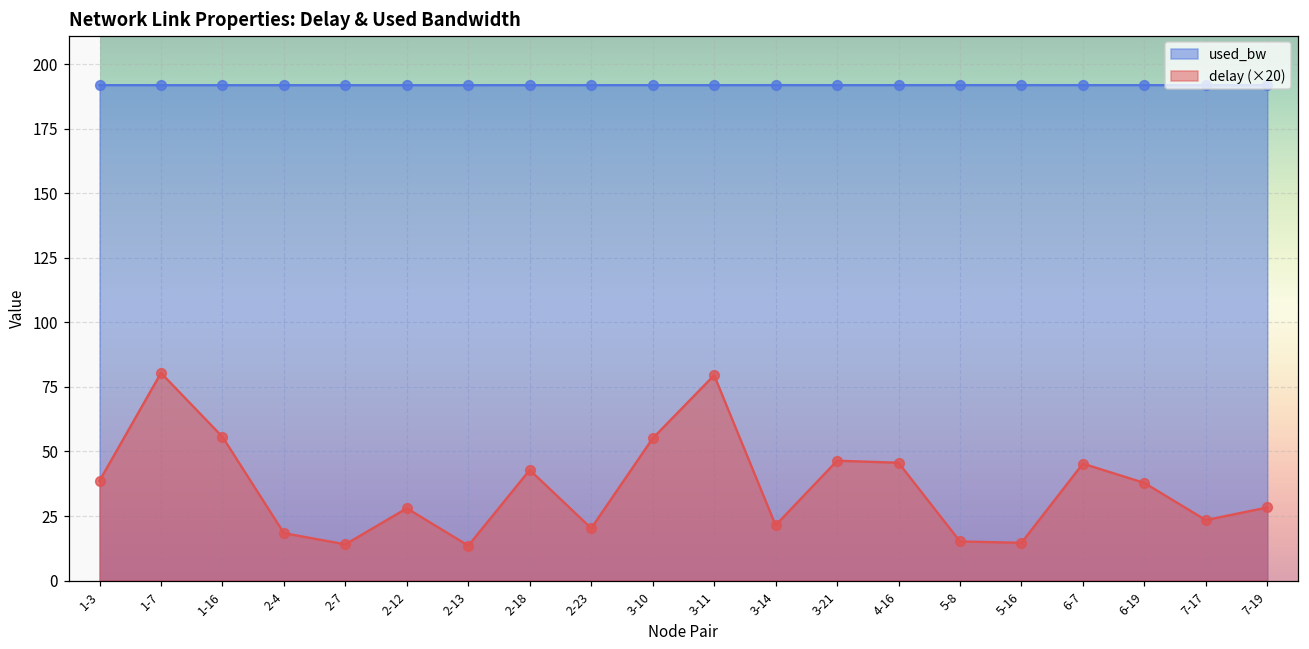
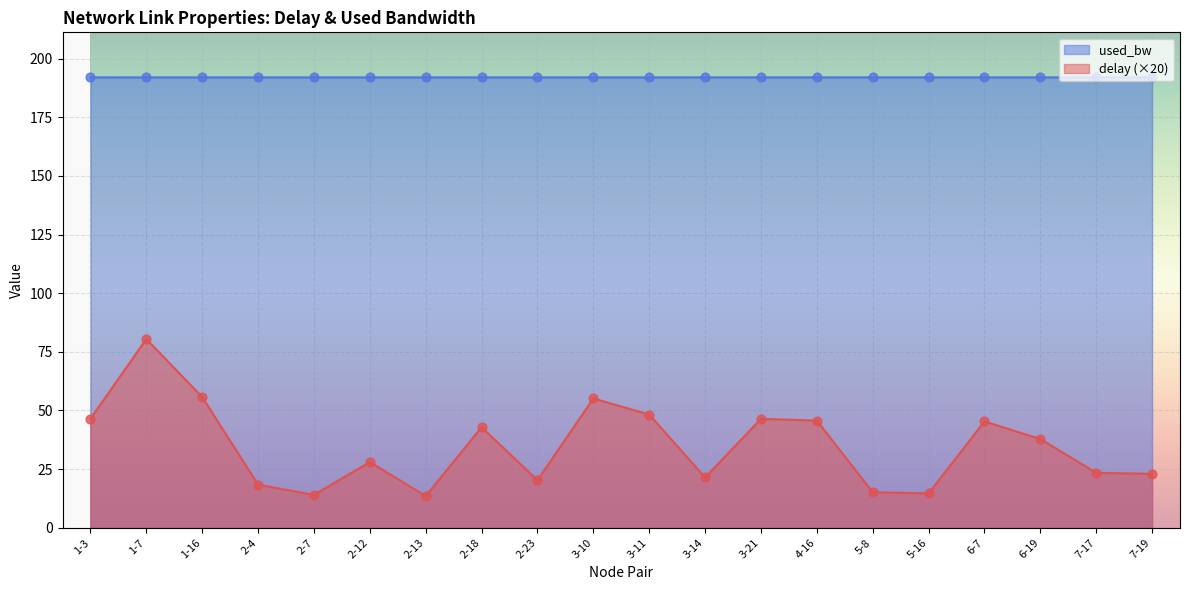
delay (×20), 1-3: 39 -> 46
delay (×20), 3-11: 80 -> 48
delay (×20), 7-19: 28 -> 23
